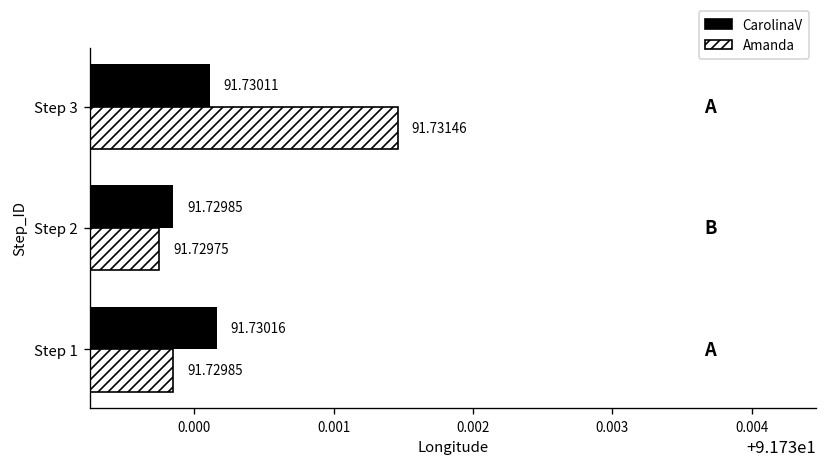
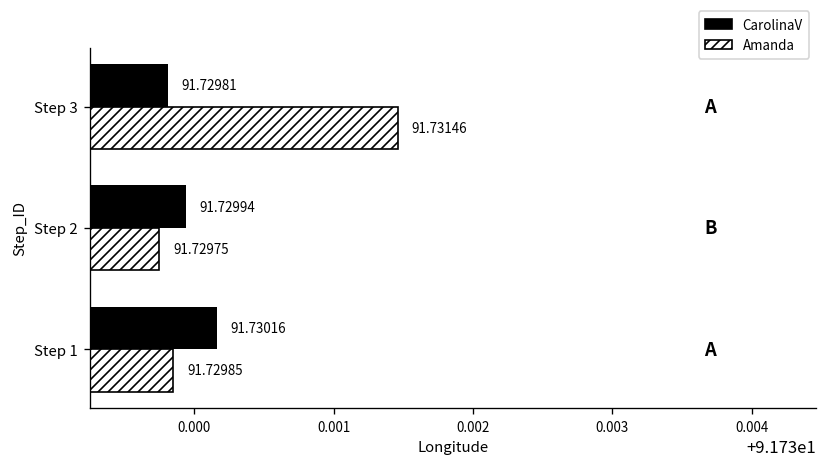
CarolinaV, Step 3: 91.73011 -> 91.72981
CarolinaV, Step 2: 91.72985 -> 91.72994
